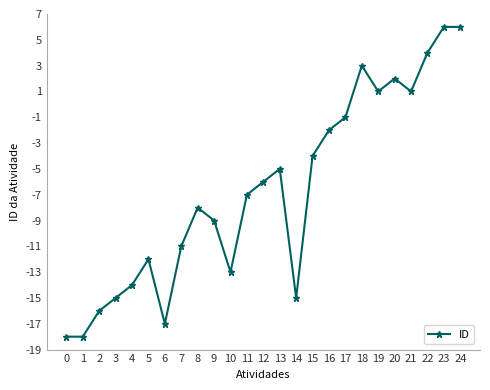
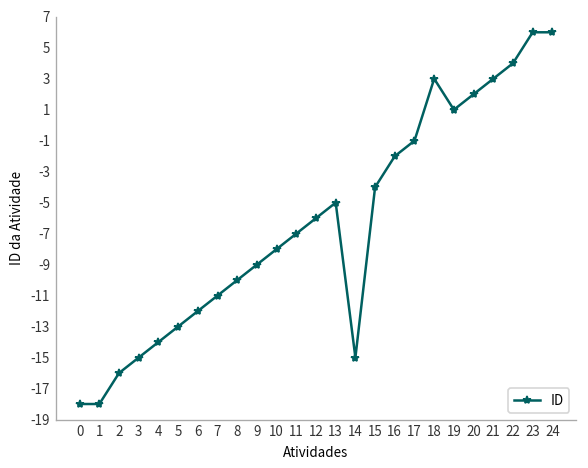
5: -12 -> -13
6: -17 -> -12
8: -8 -> -10
10: -13 -> -8
21: 1 -> 3
